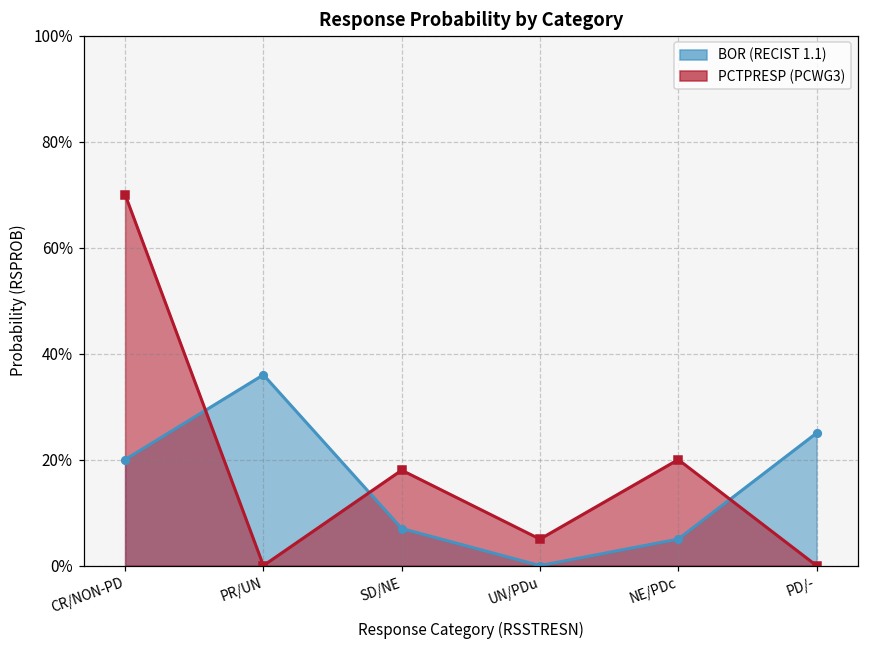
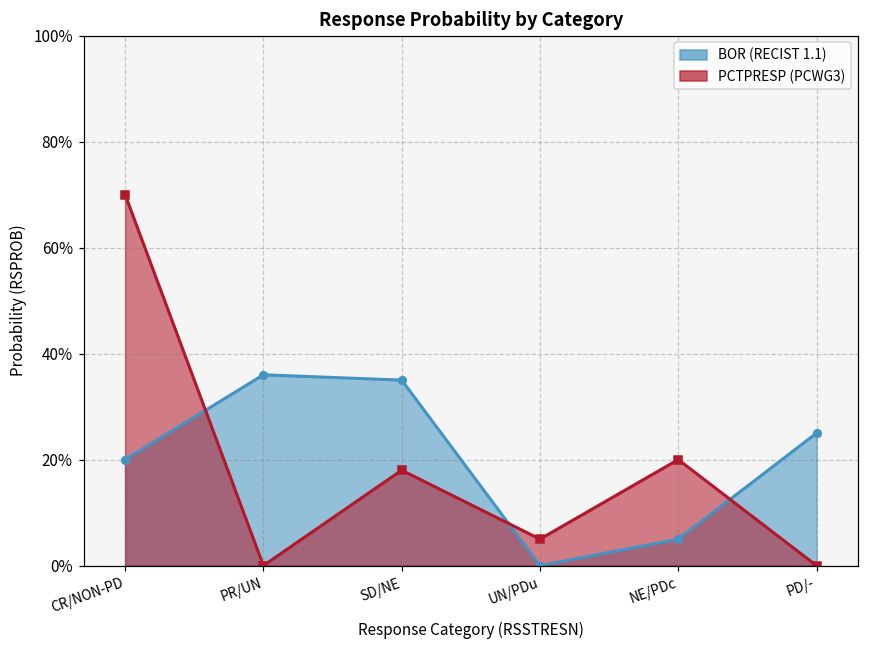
BOR (RECIST 1.1), SD/NE: 7% -> 35%
